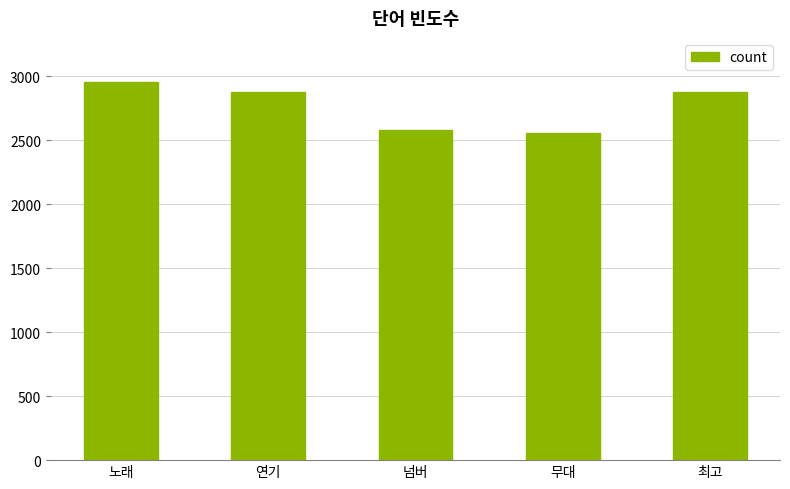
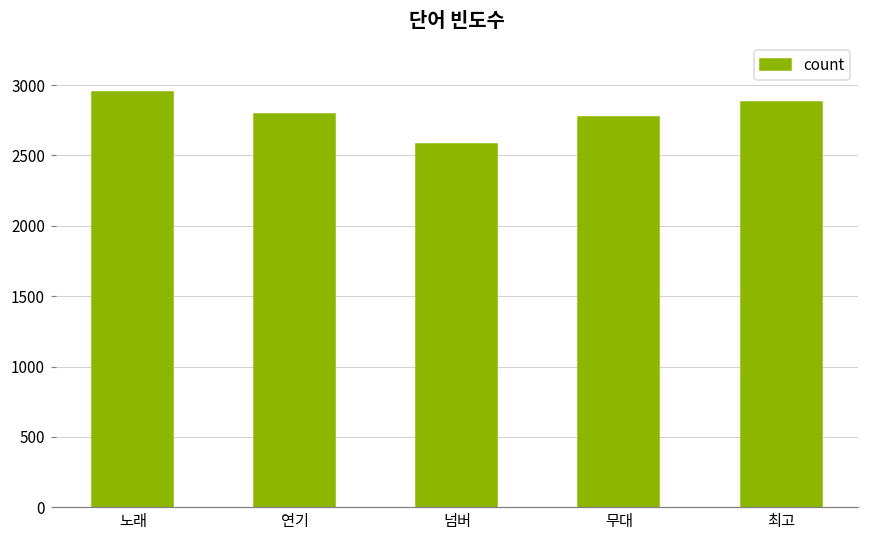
연기: 2880 -> 2800
무대: 2560 -> 2780
